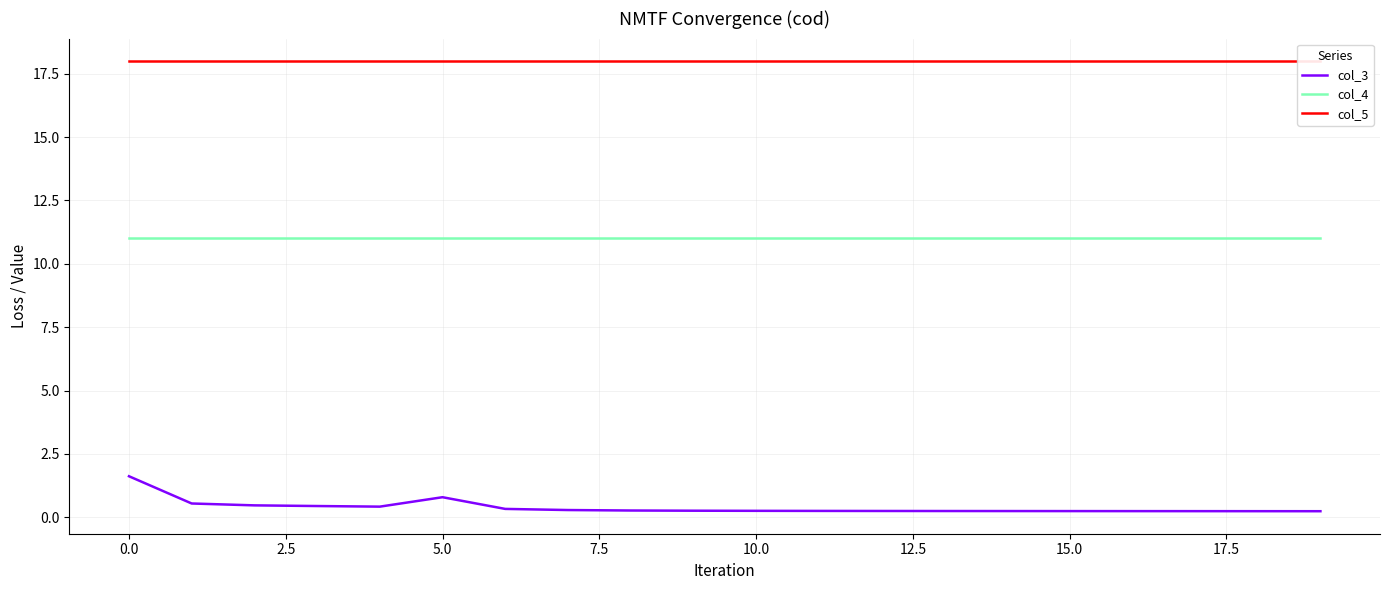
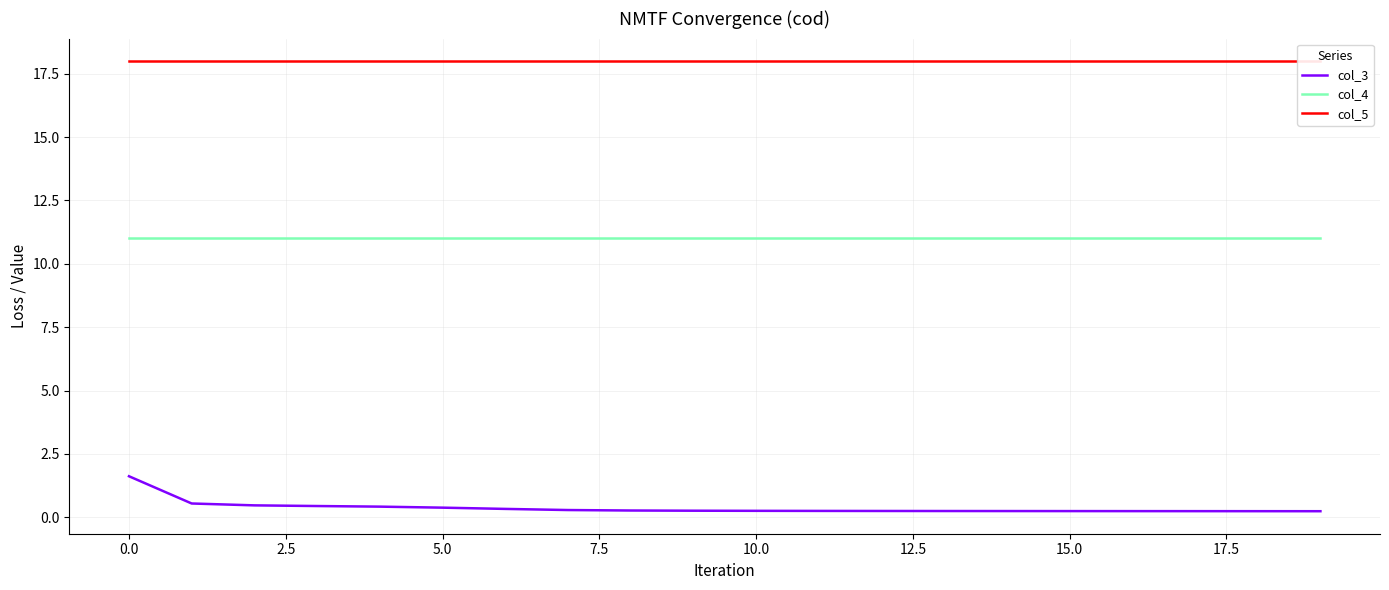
col_3, 5.0: 0.8 -> 0.4
